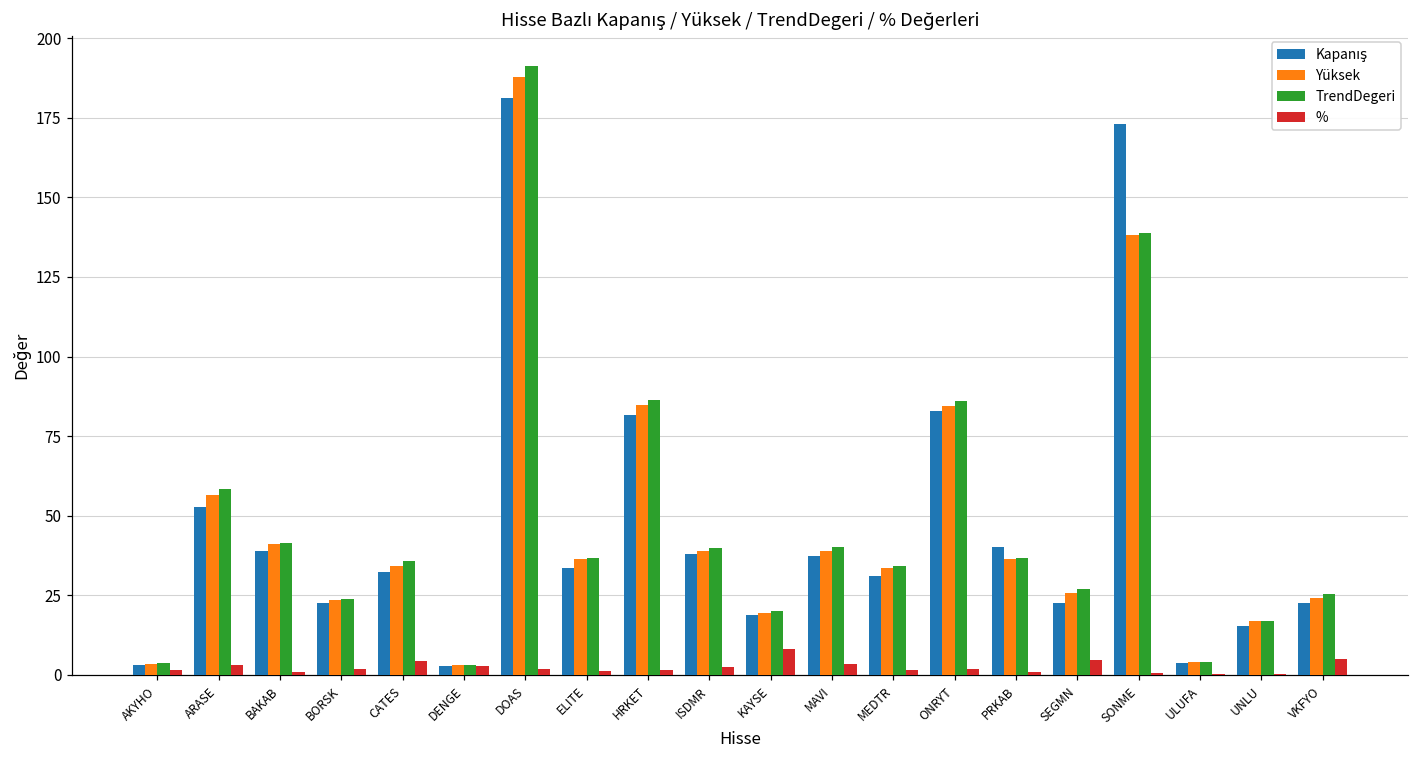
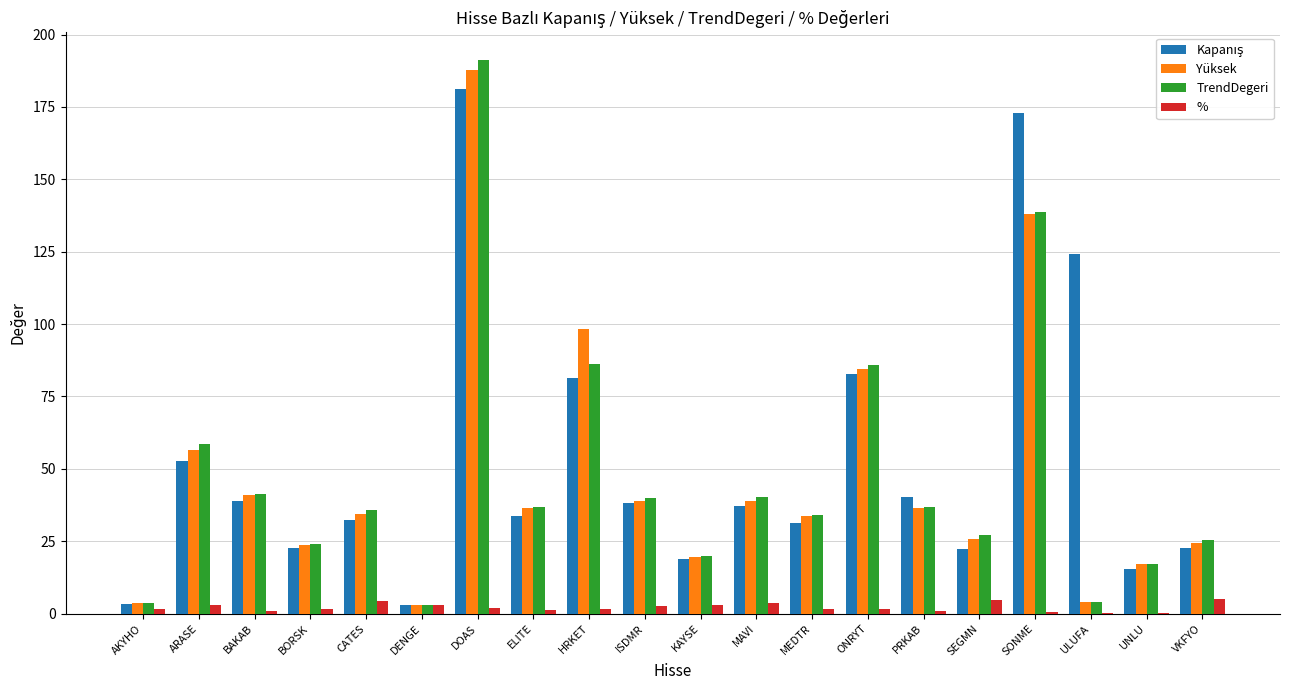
Yüksek, HRKET: 85 -> 98
%, KAYSE: 8 -> 3
Kapanış, ULUFA: 4 -> 124
